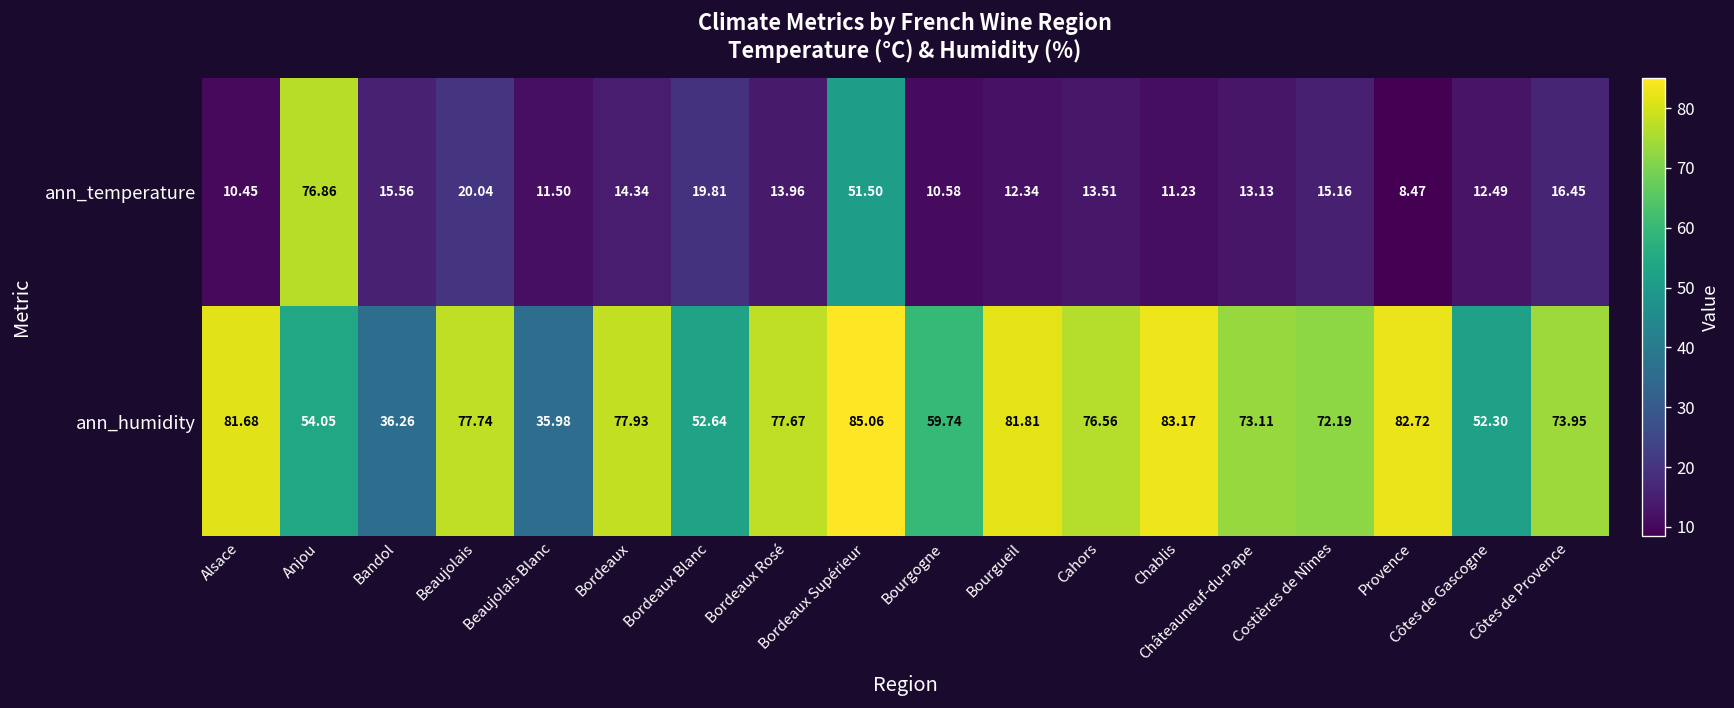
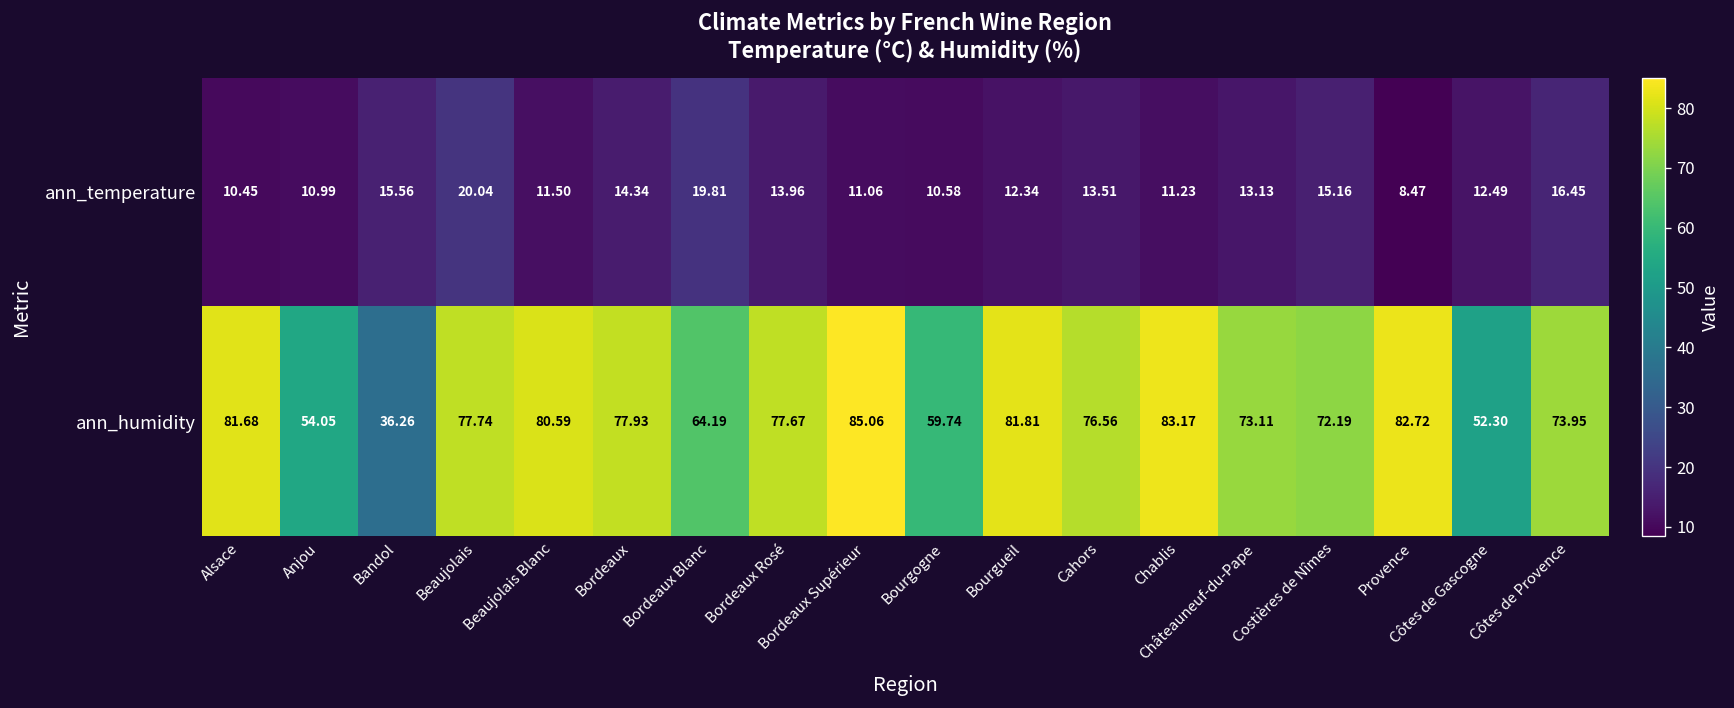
ann_temperature, Anjou: 76.86 -> 10.99
ann_temperature, Bordeaux Supérieur: 51.50 -> 11.06
ann_humidity, Beaujolais Blanc: 35.98 -> 80.59
ann_humidity, Bordeaux Blanc: 52.64 -> 64.19
